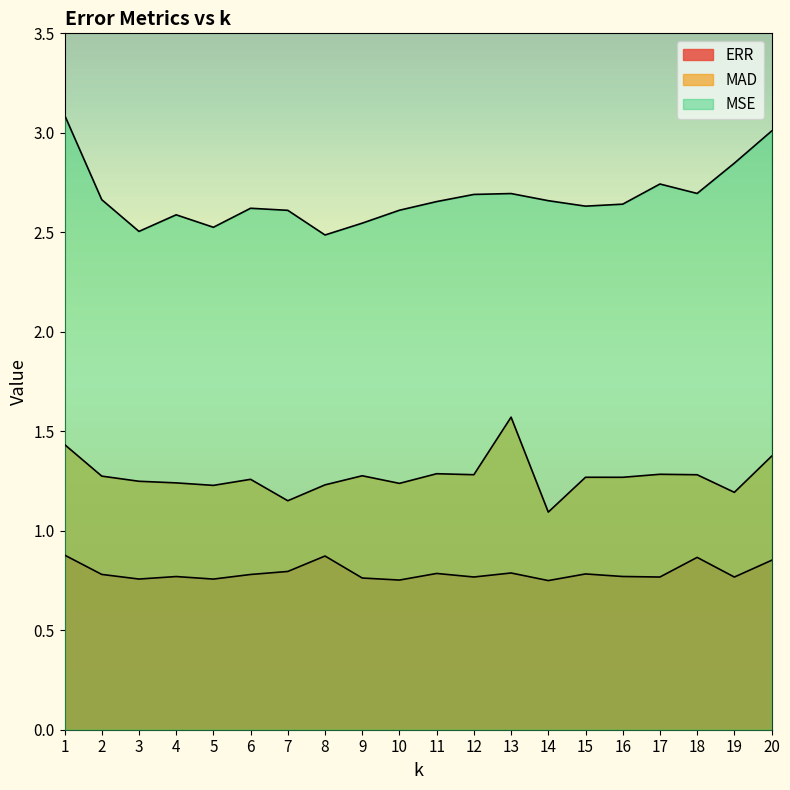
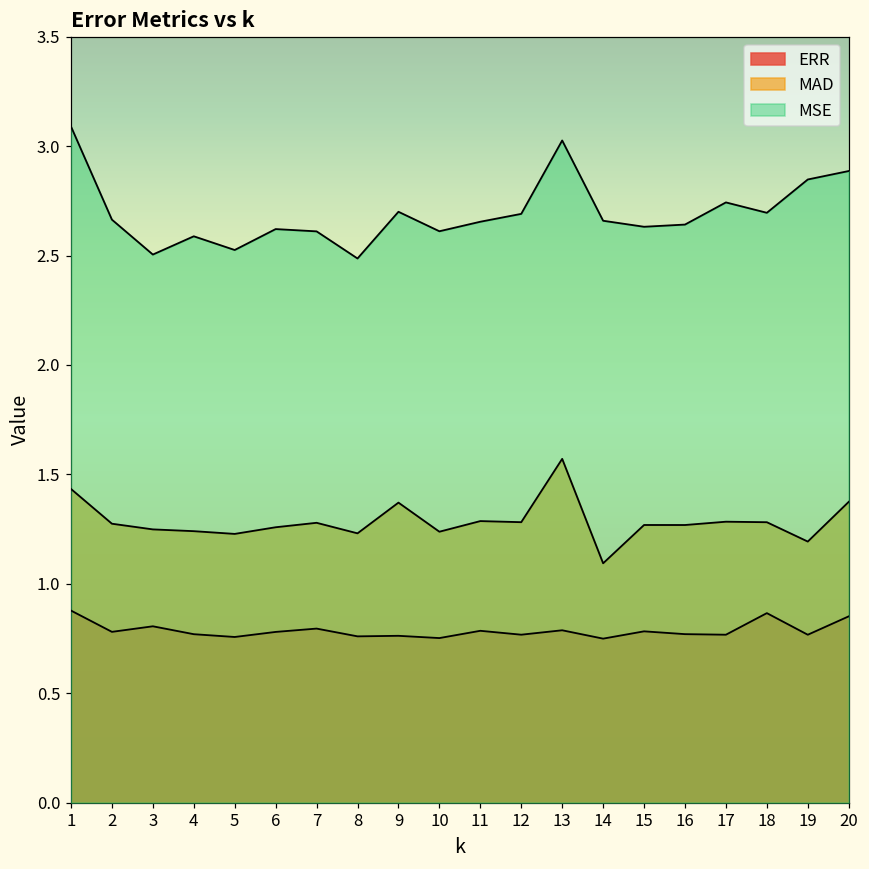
ERR, 3: 0.76 -> 0.81
MAD, 7: 1.15 -> 1.28
ERR, 8: 0.87 -> 0.76
MAD, 9: 1.28 -> 1.37
MSE, 9: 2.55 -> 2.70
MSE, 13: 2.69 -> 3.03
MSE, 20: 3.01 -> 2.89
